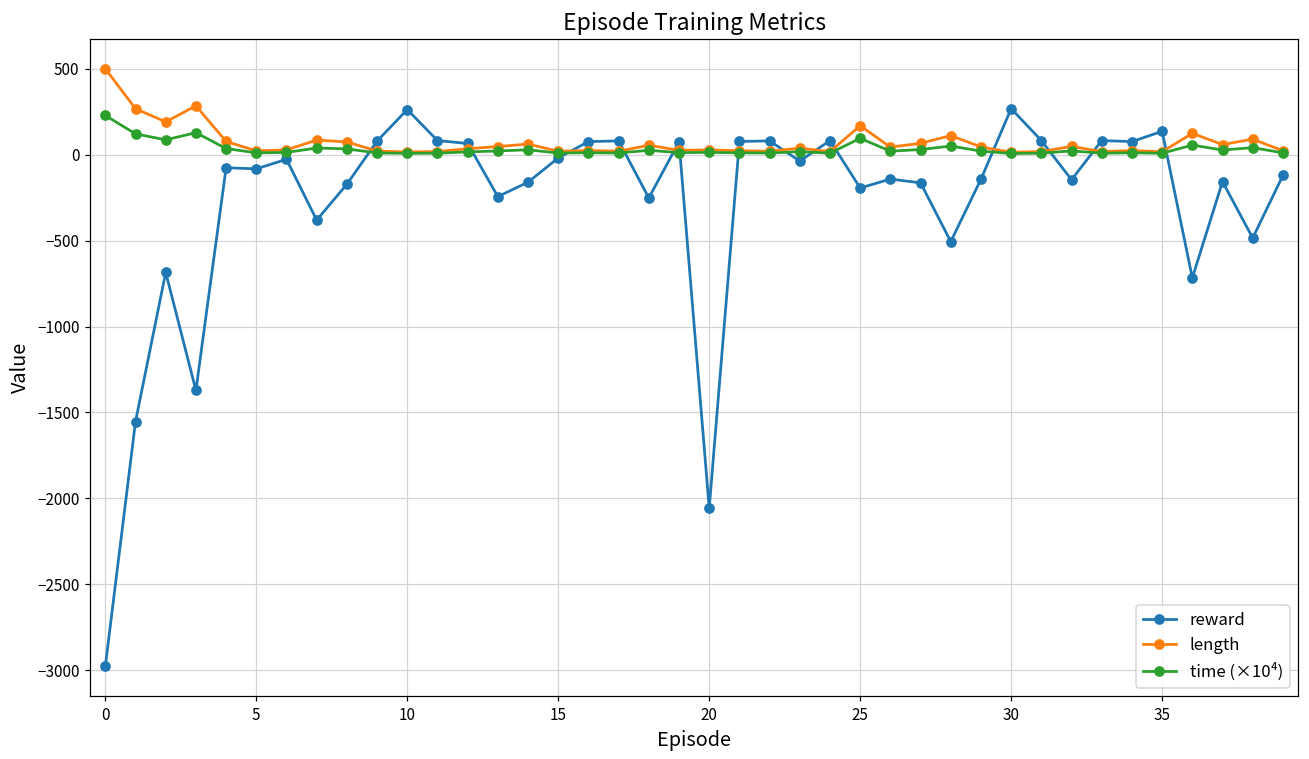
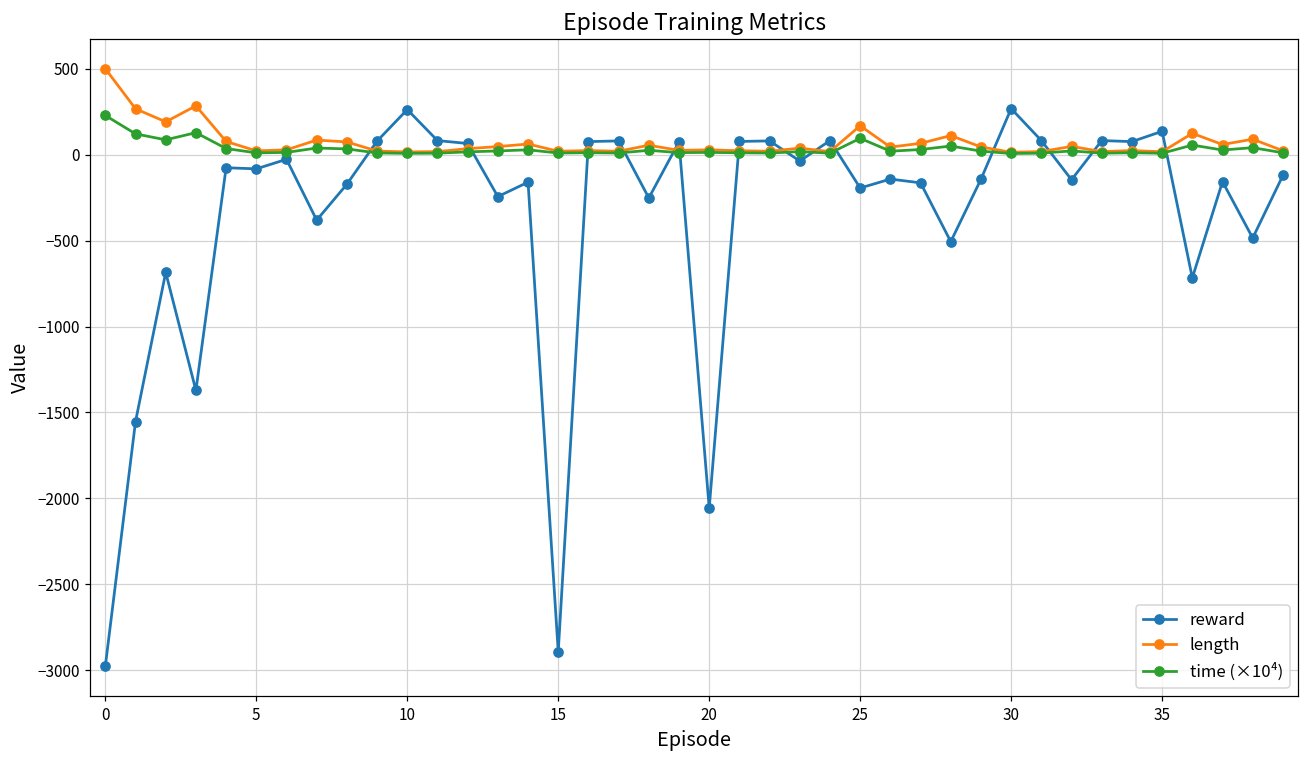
reward, 15: -20 -> -2890
